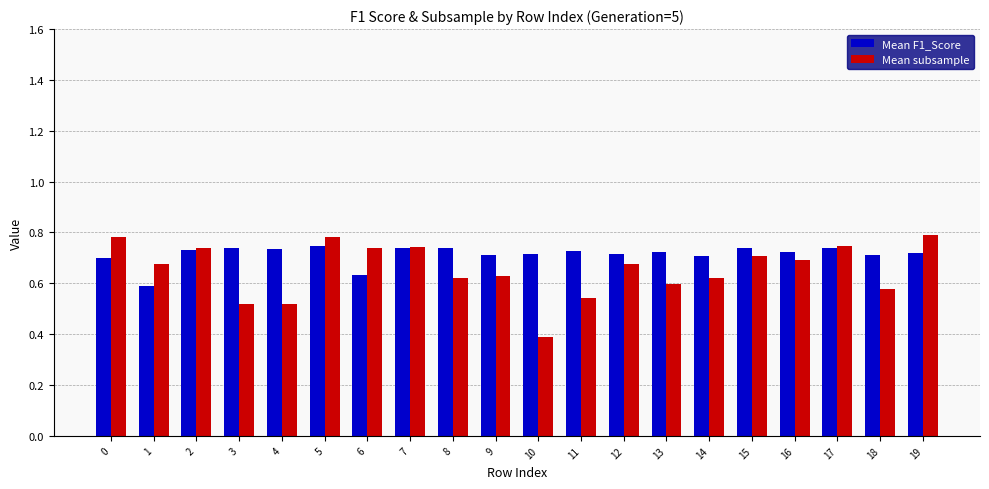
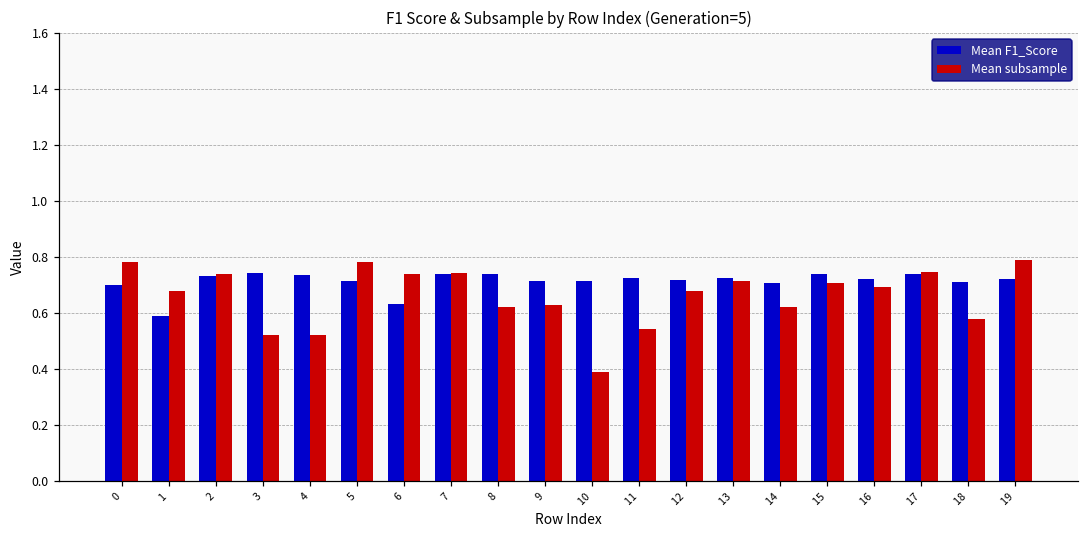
Mean F1_Score, 5: 0.75 -> 0.71
Mean subsample, 13: 0.60 -> 0.71
